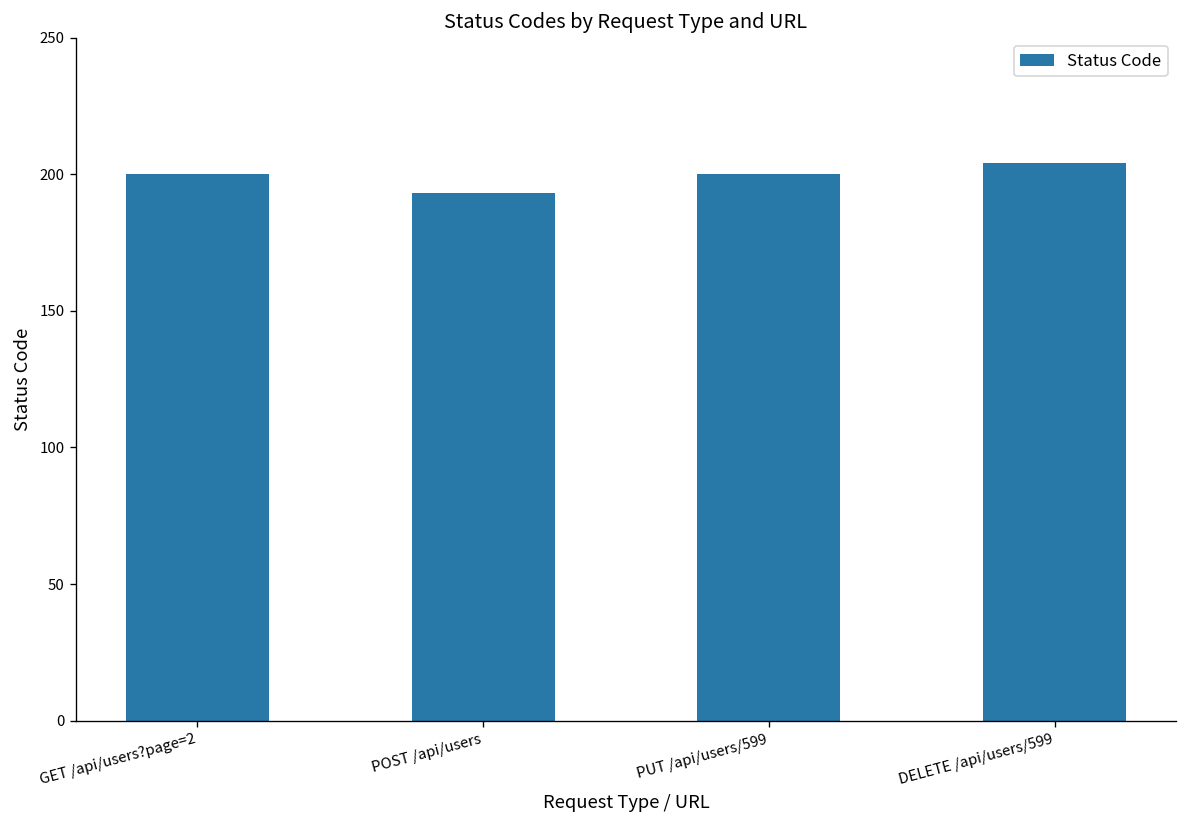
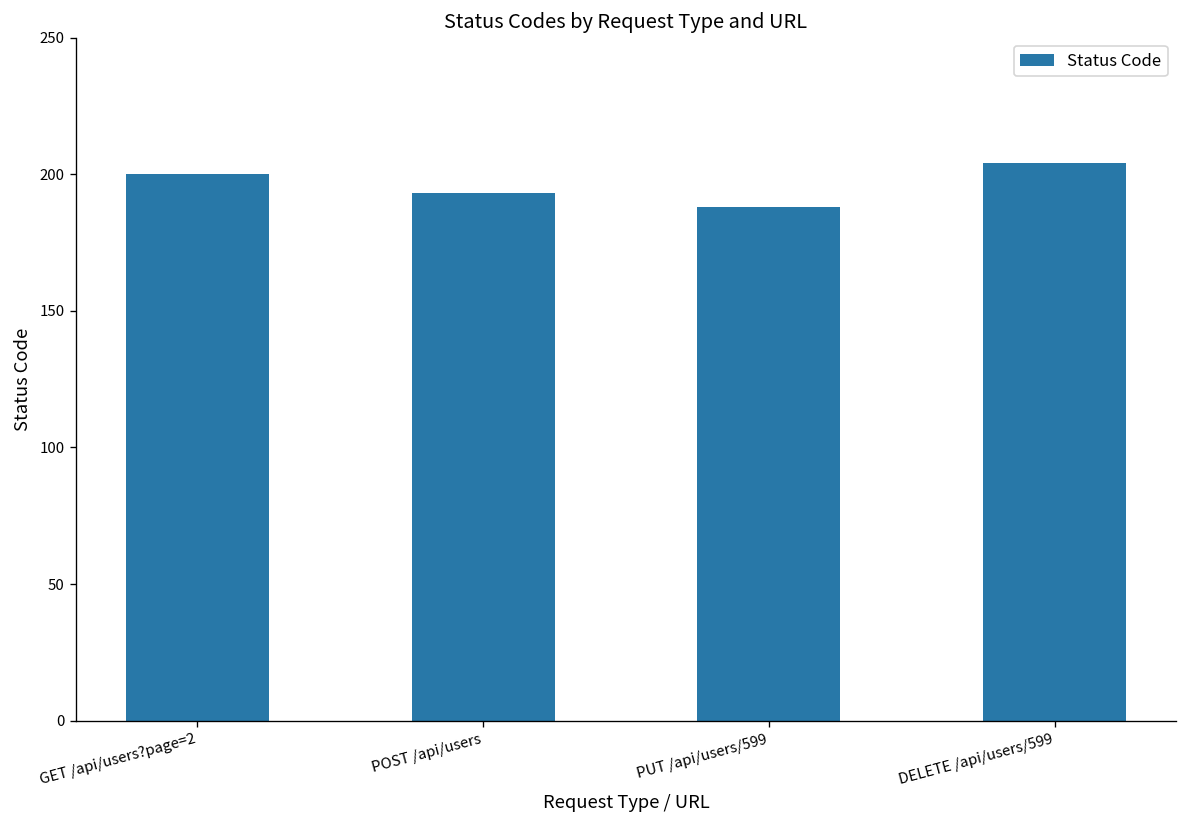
PUT /api/users/599: 200 -> 188
